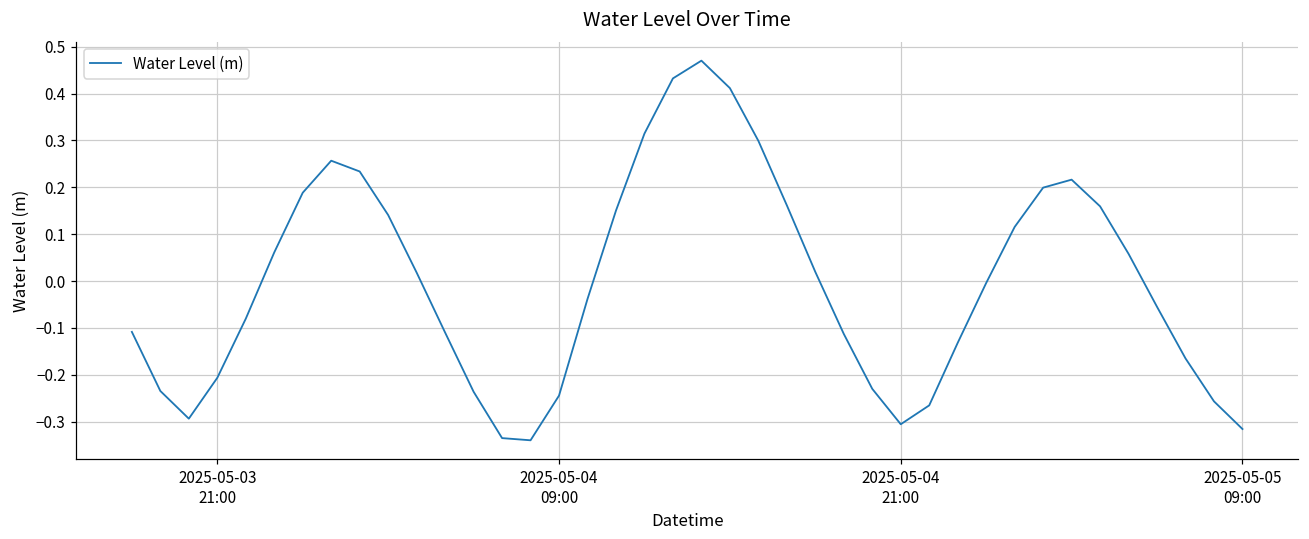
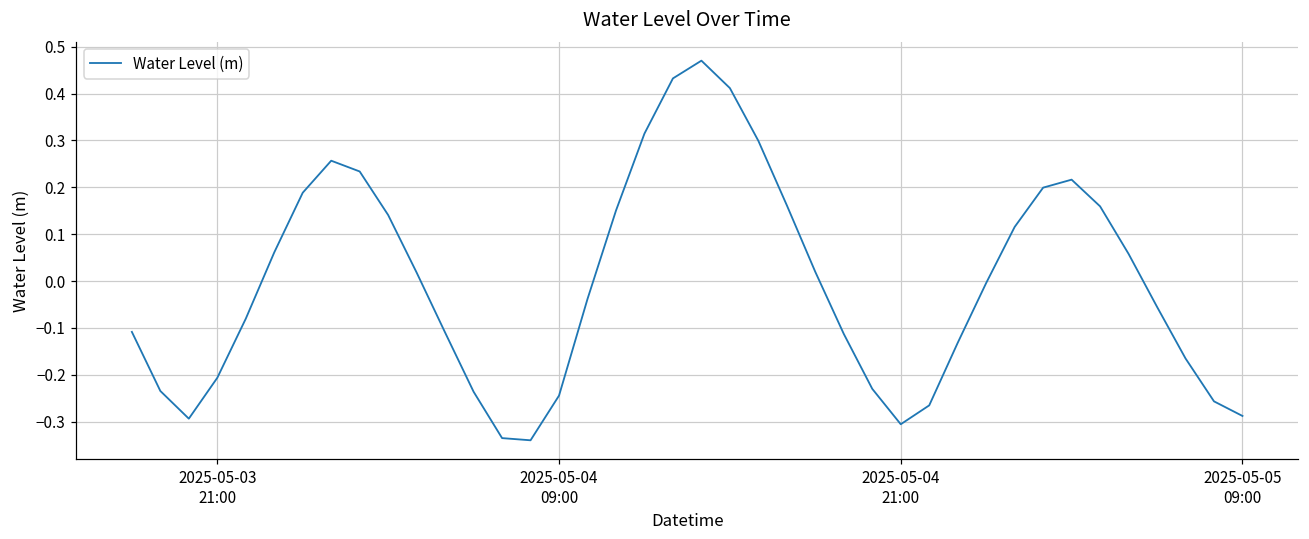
2025-05-05 09:00: -0.32 -> -0.29
